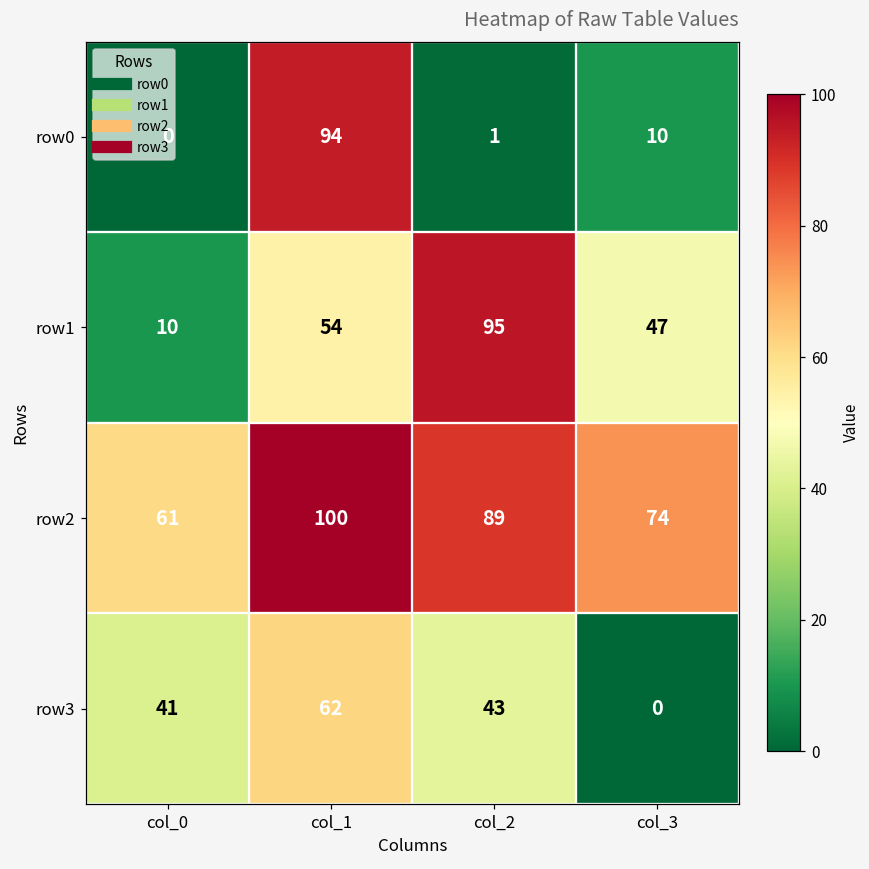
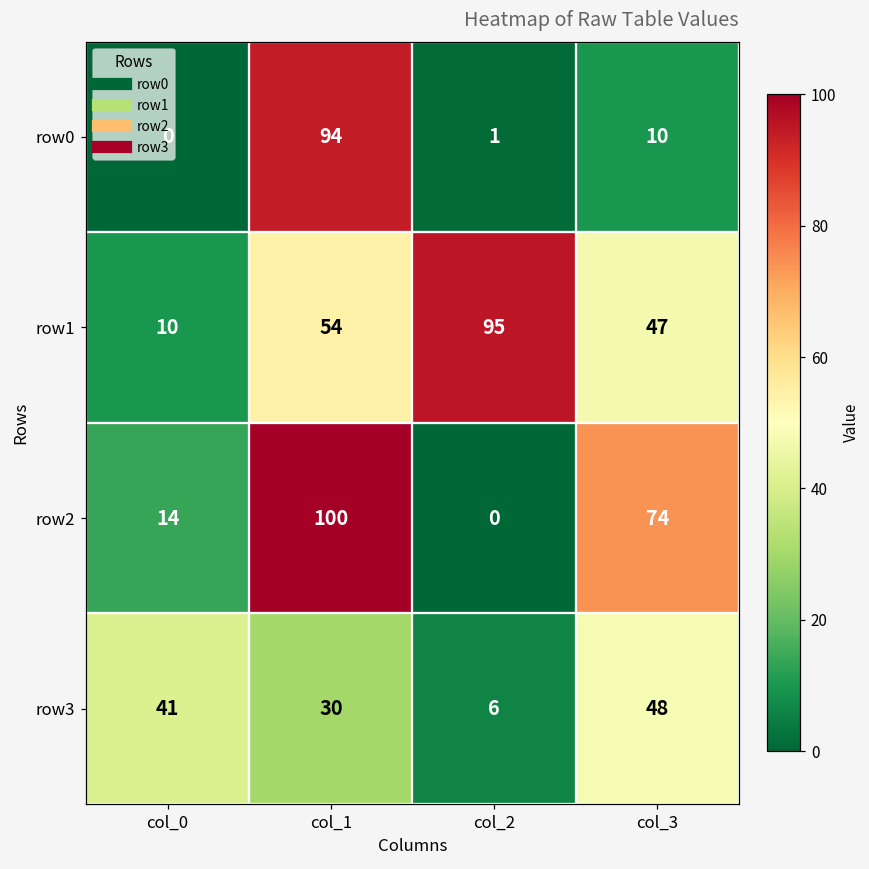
row2, col_0: 61 -> 14
row2, col_2: 89 -> 0
row3, col_1: 62 -> 30
row3, col_2: 43 -> 6
row3, col_3: 0 -> 48
